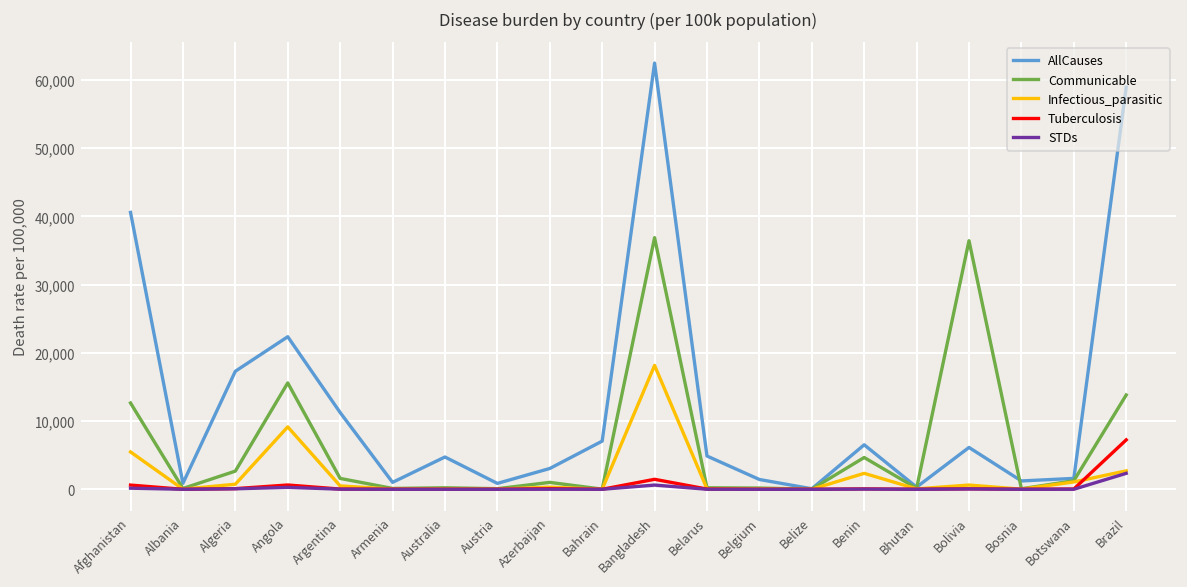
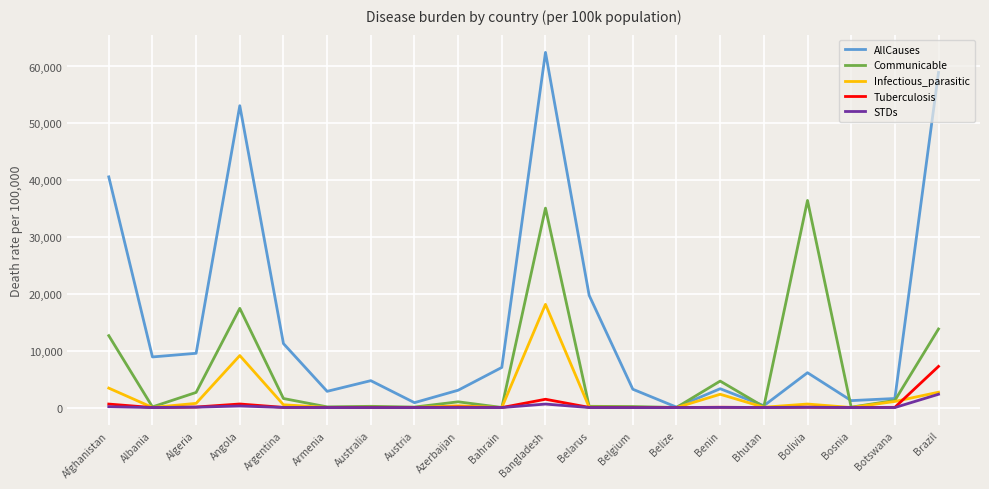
Infectious_parasitic, Afghanistan: 5,000 -> 3,000
AllCauses, Albania: 1,000 -> 9,000
AllCauses, Algeria: 17,000 -> 10,000
AllCauses, Angola: 22,000 -> 53,000
Communicable, Angola: 16,000 -> 17,000
AllCauses, Armenia: 1,000 -> 3,000
Communicable, Bangladesh: 37,000 -> 35,000
AllCauses, Belarus: 5,000 -> 20,000
AllCauses, Belgium: 1,000 -> 3,000
AllCauses, Benin: 7,000 -> 3,000
